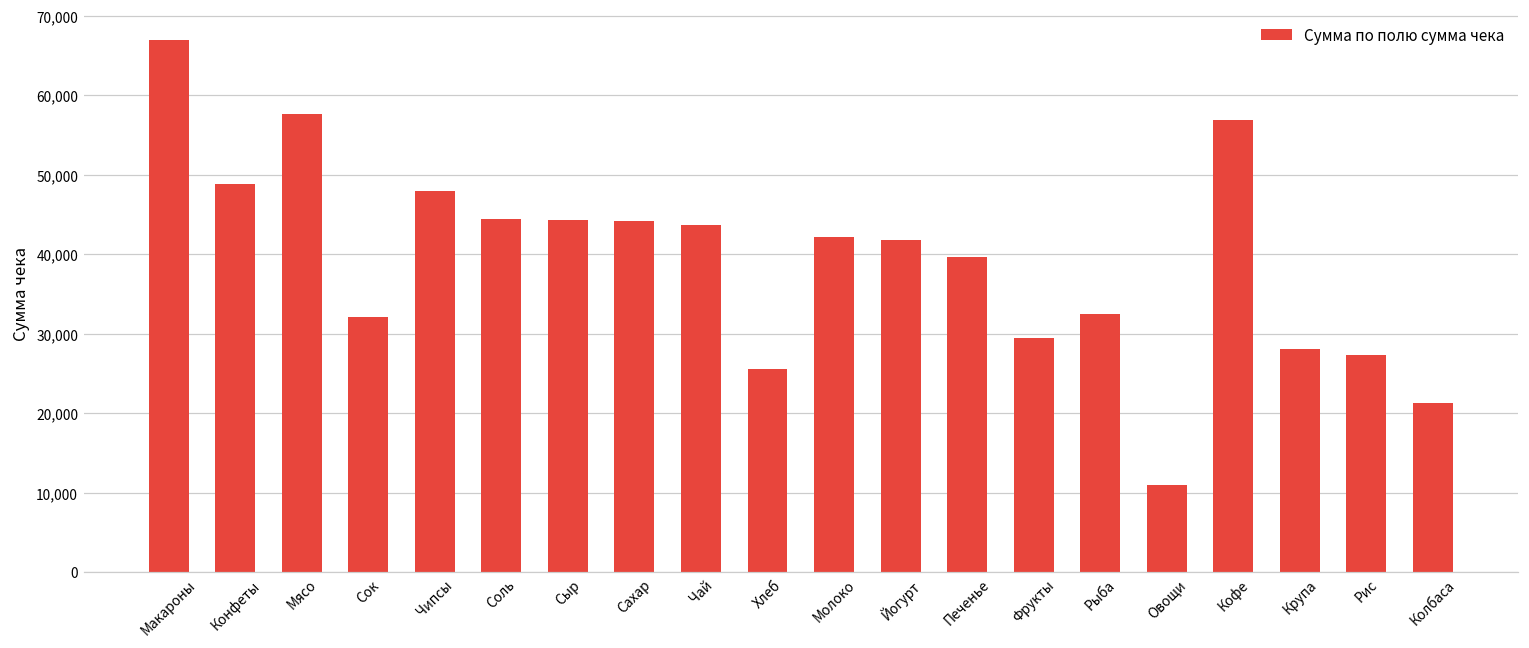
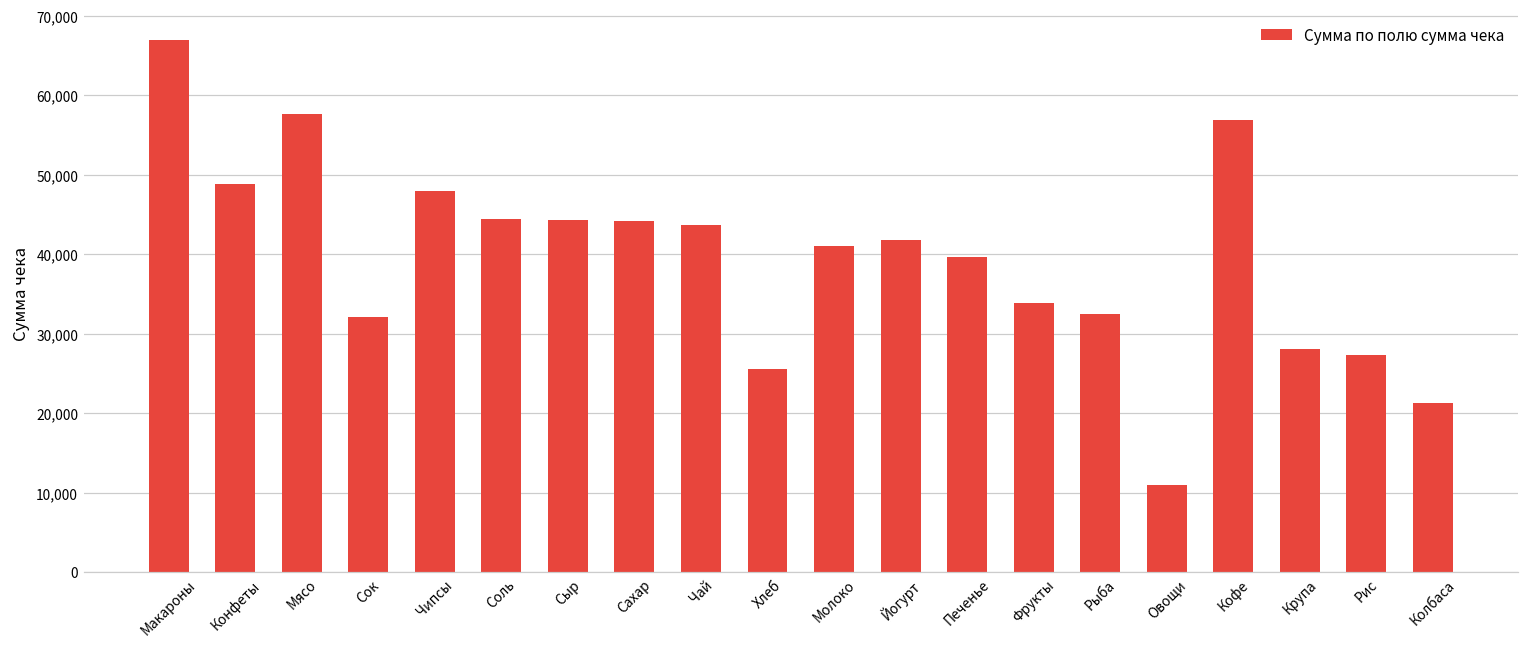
Молоко: 42,000 -> 41,000
Фрукты: 29,000 -> 34,000
